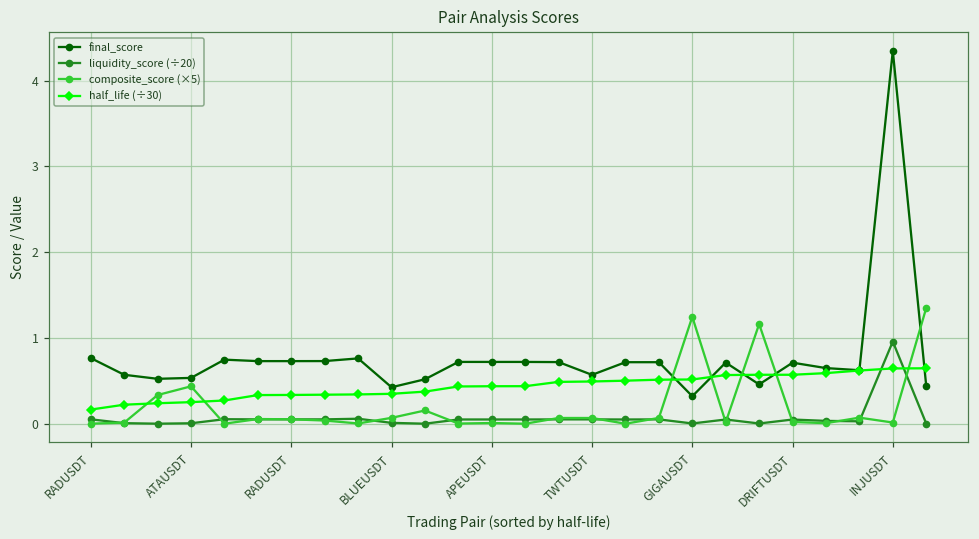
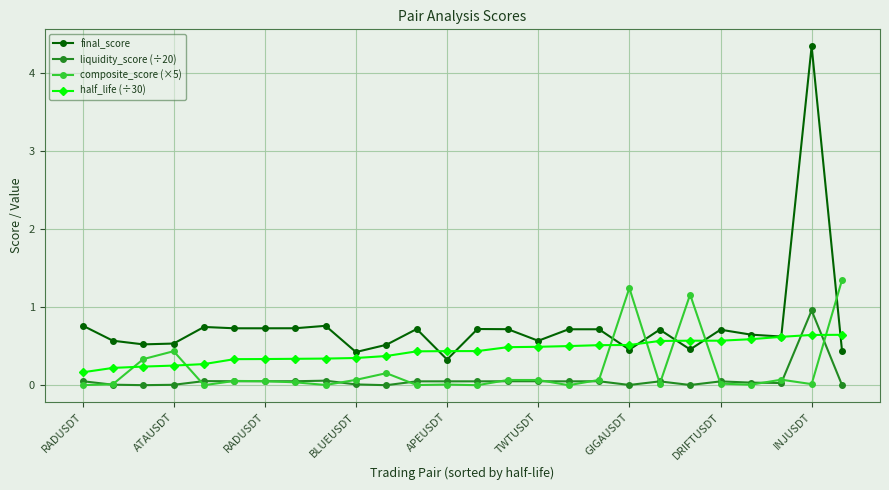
final_score, APEUSDT: 0.7 -> 0.3
final_score, GIGAUSDT: 0.3 -> 0.5
